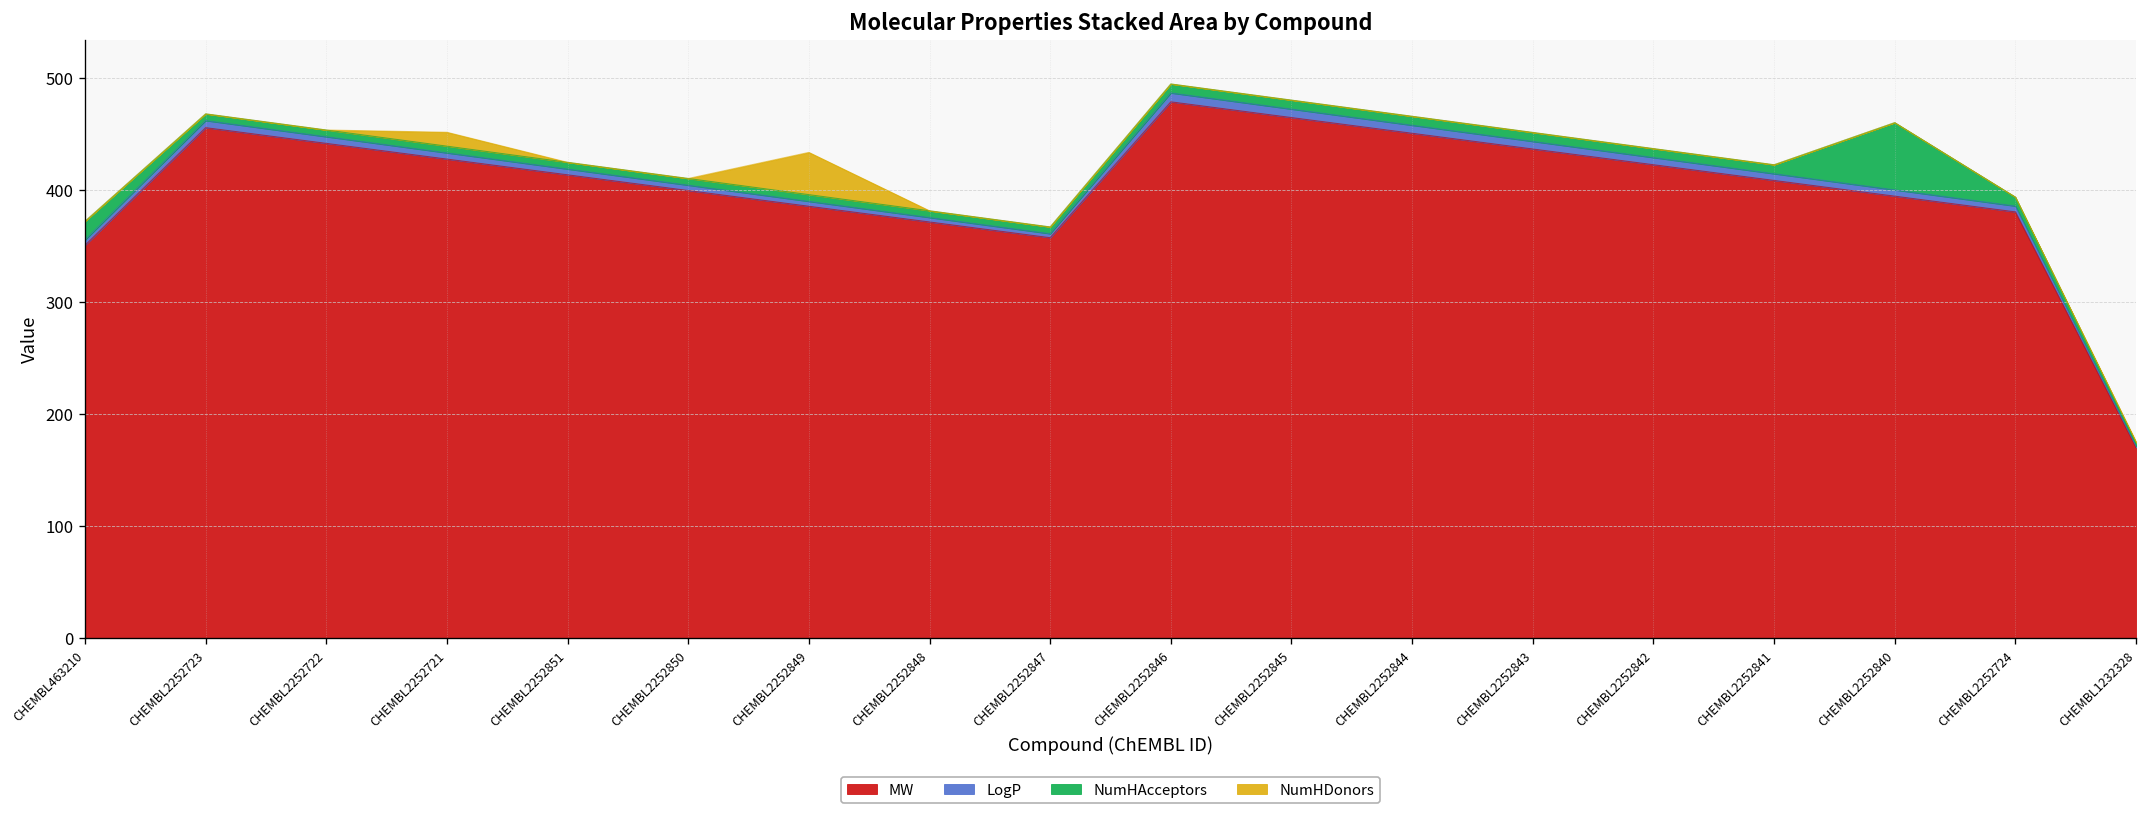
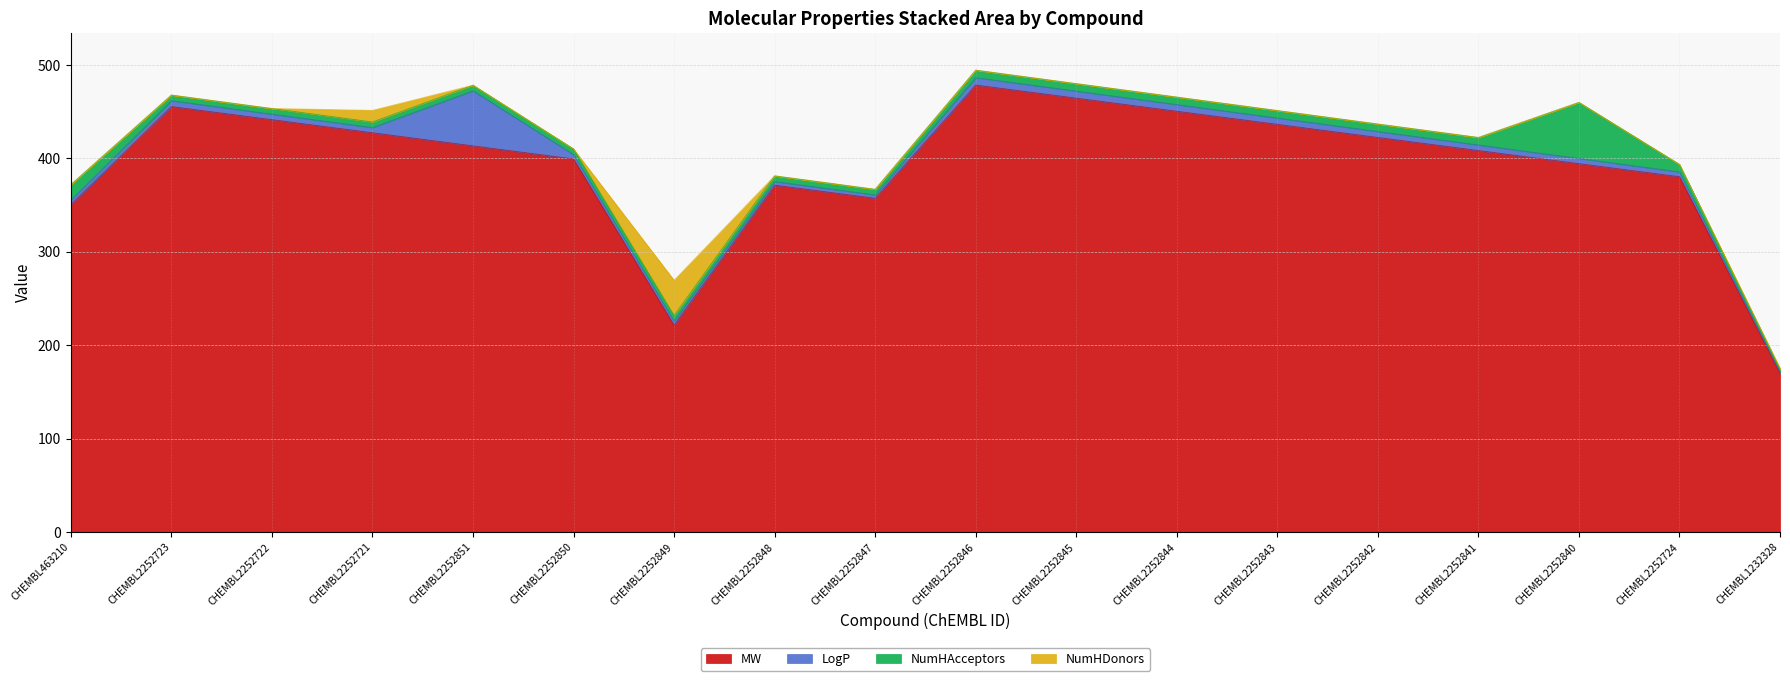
LogP, CHEMBL2252851: 10 -> 60
MW, CHEMBL2252849: 390 -> 220
